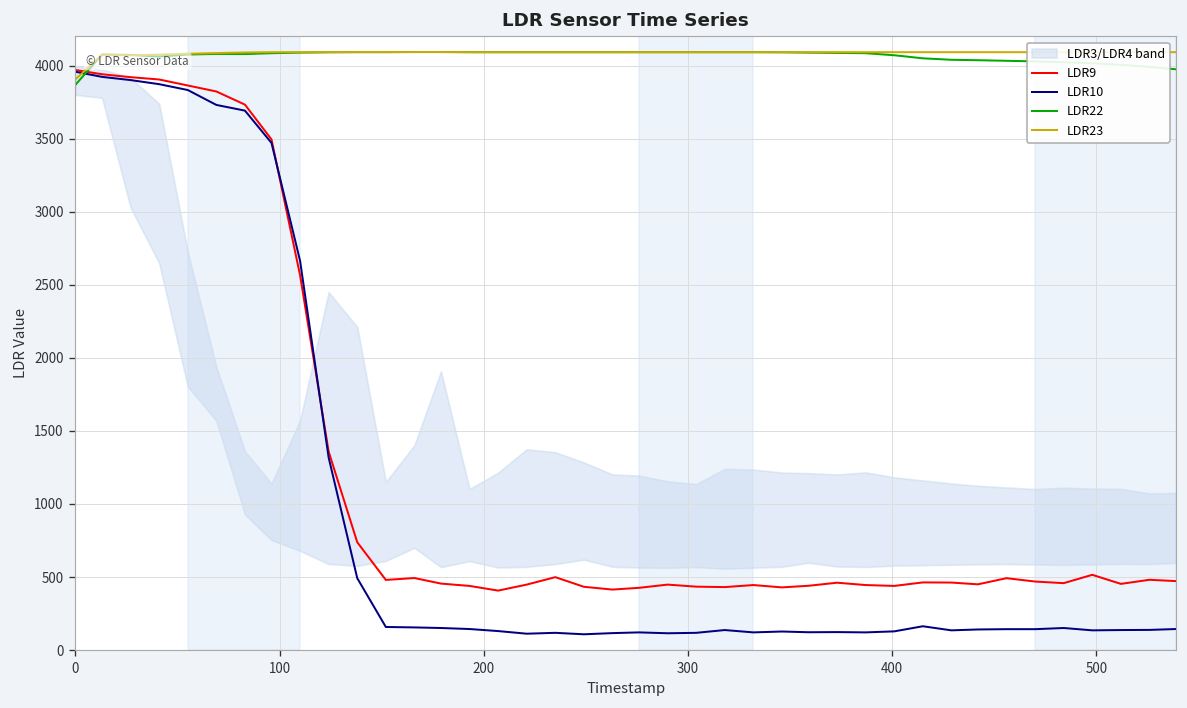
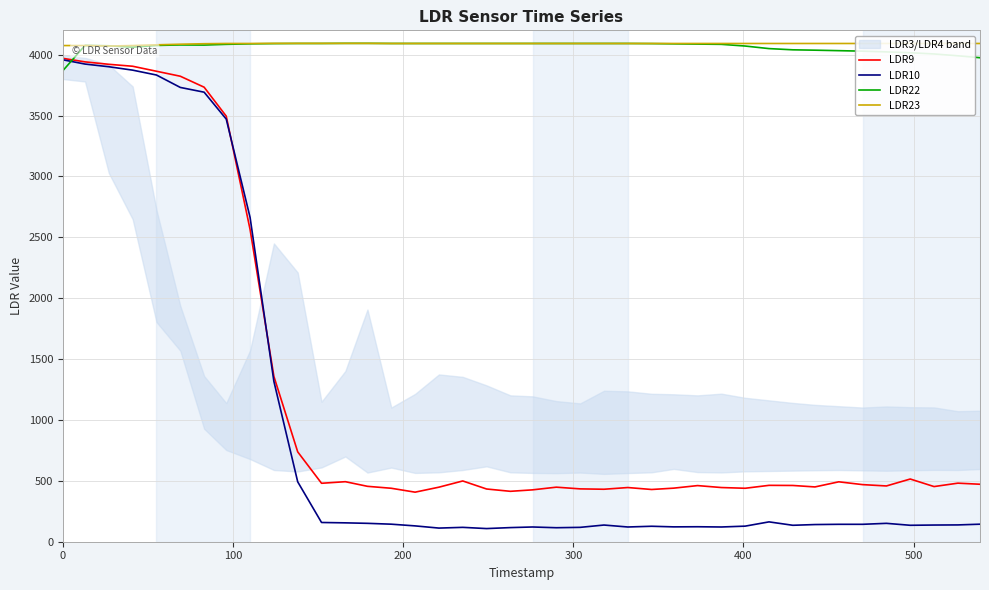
LDR23, 0: 3910 -> 4080
